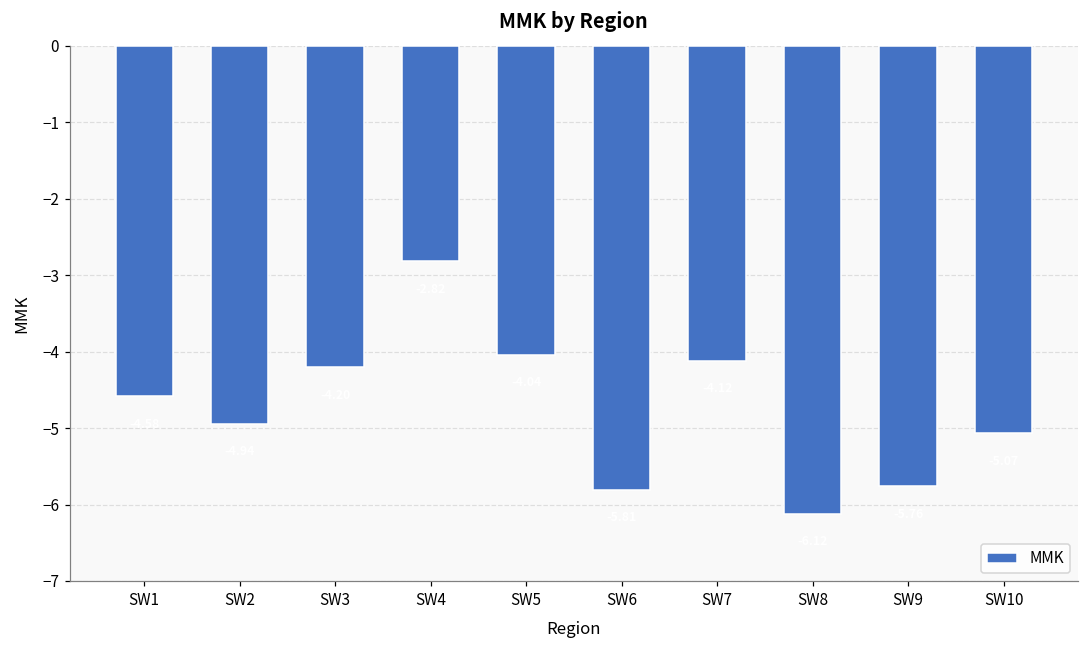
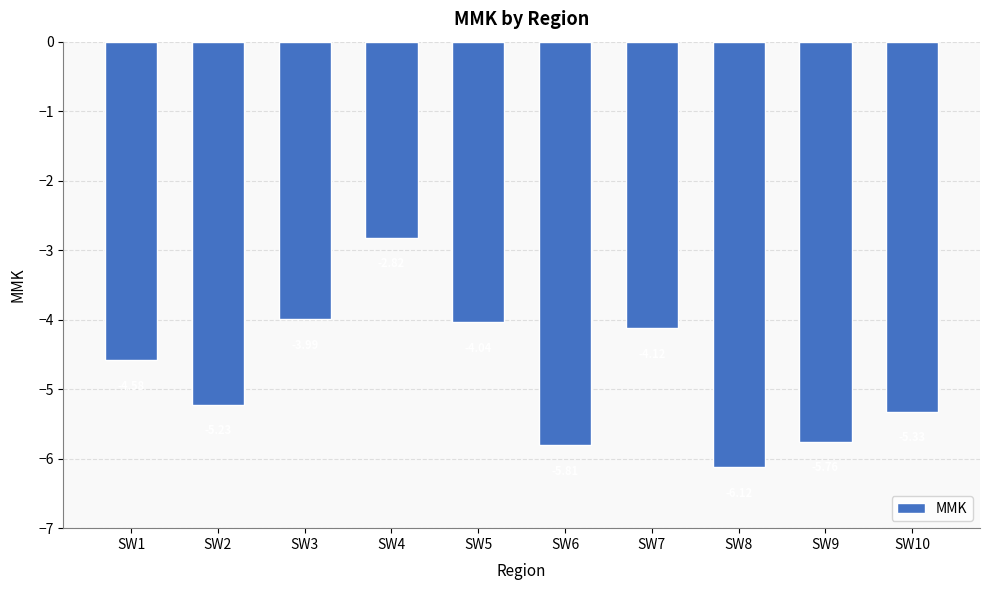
SW2: -4.9 -> -5.2
SW3: -4.2 -> -4.0
SW10: -5.1 -> -5.3
